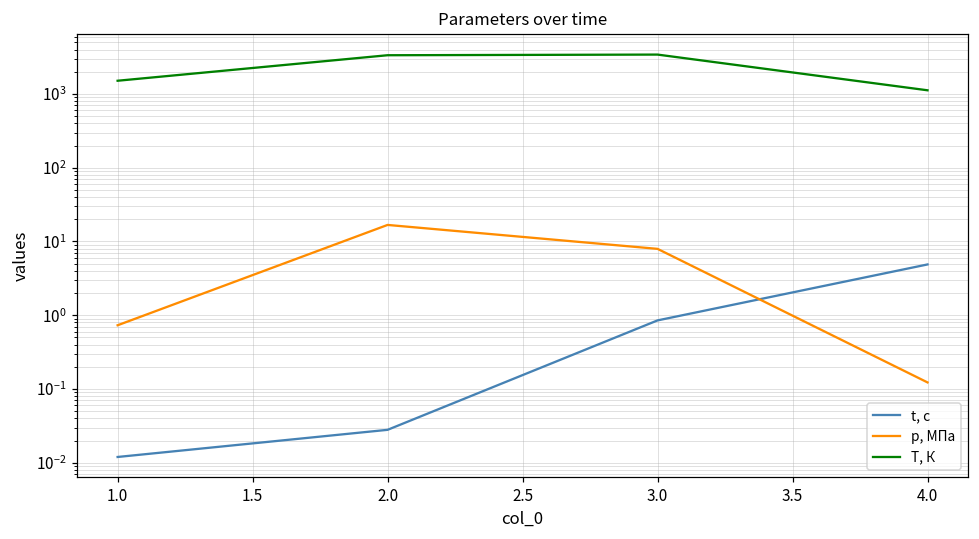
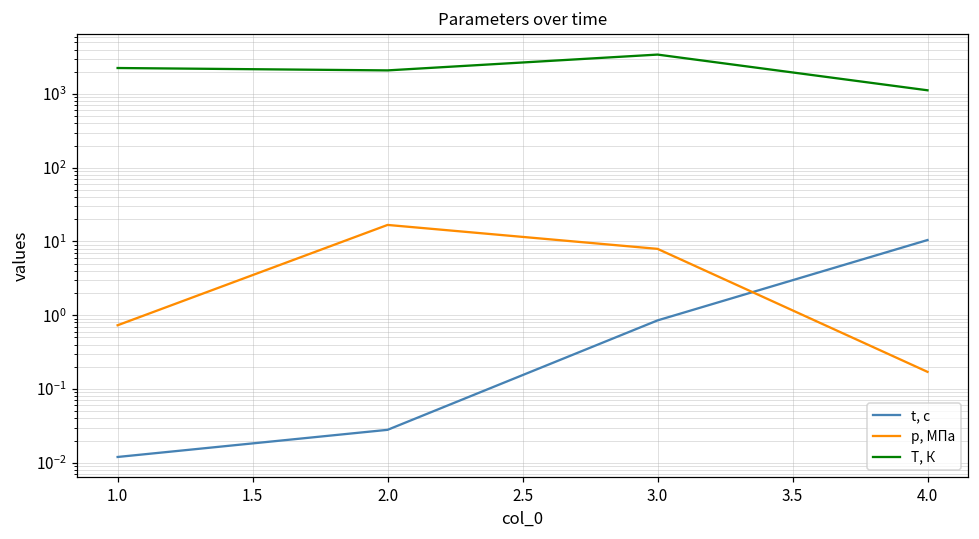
T, К, 1.0: 1500 -> 2200
T, К, 2.0: 3000 -> 2100
t, с, 4.0: 5 -> 10
p, МПа, 4.0: 0.12 -> 0.17
